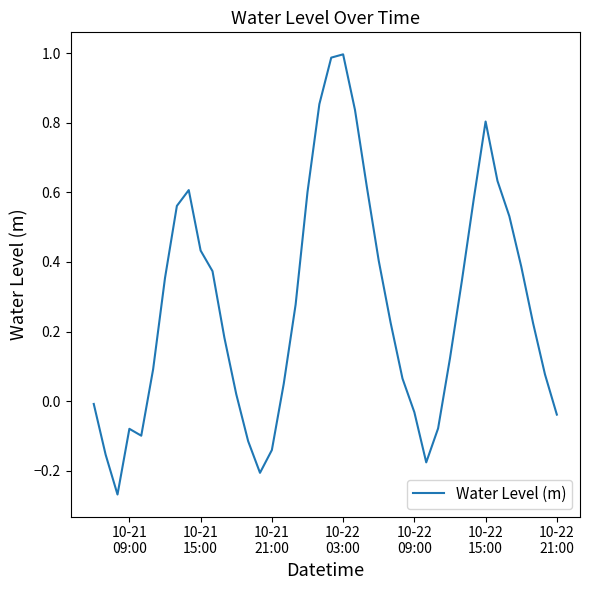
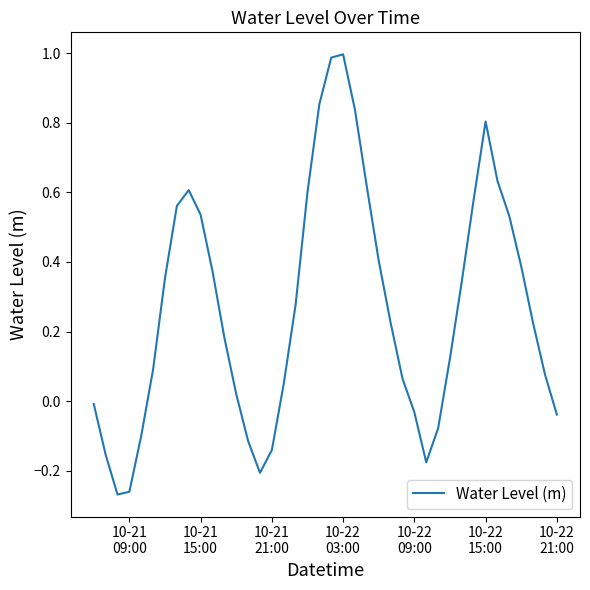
10-21 09:00: -0.08 -> -0.26
10-21 15:00: 0.43 -> 0.54
